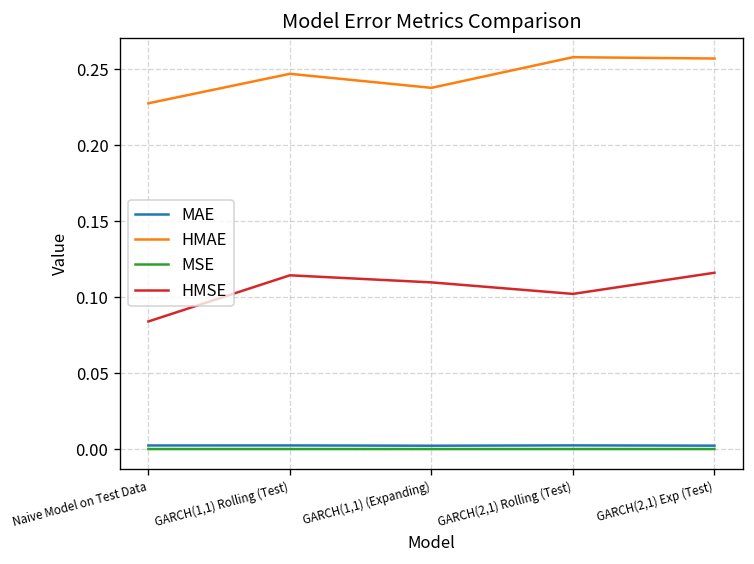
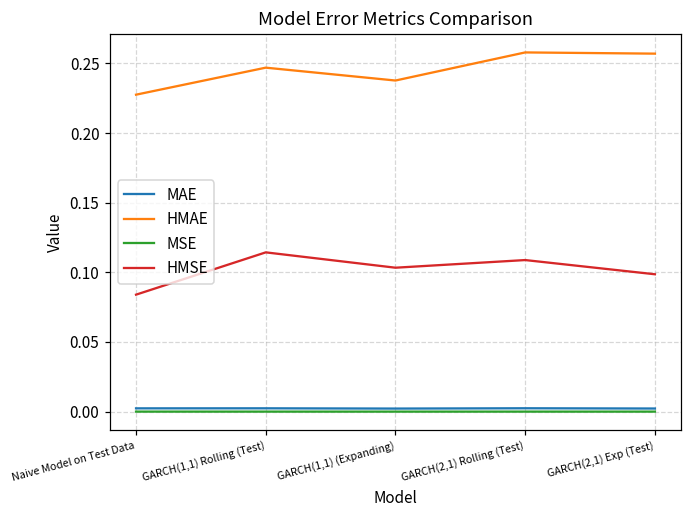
HMSE, GARCH(1,1) (Expanding): 0.110 -> 0.103
HMSE, GARCH(2,1) Rolling (Test): 0.102 -> 0.109
HMSE, GARCH(2,1) Exp (Test): 0.116 -> 0.099
